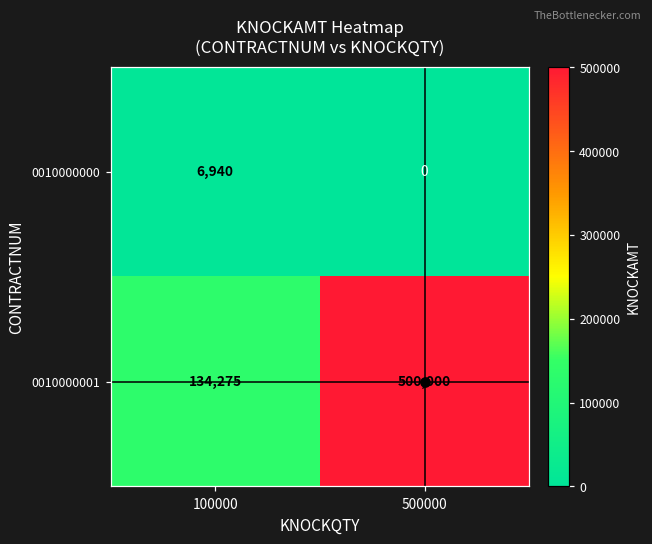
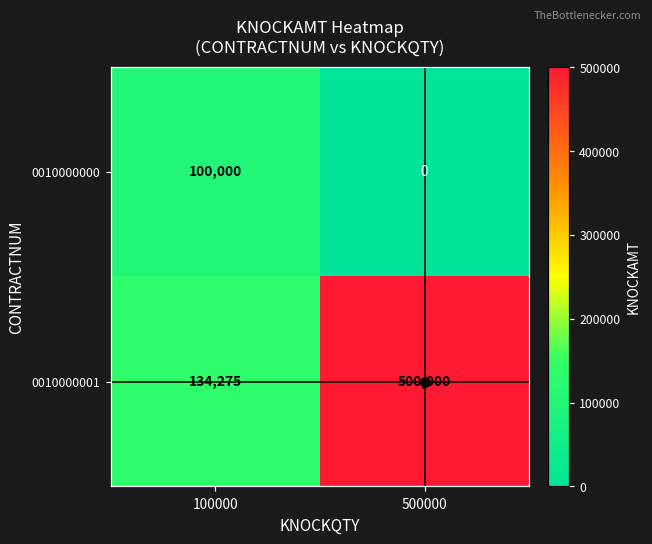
0010000000, 100000: 6,940 -> 100,000
